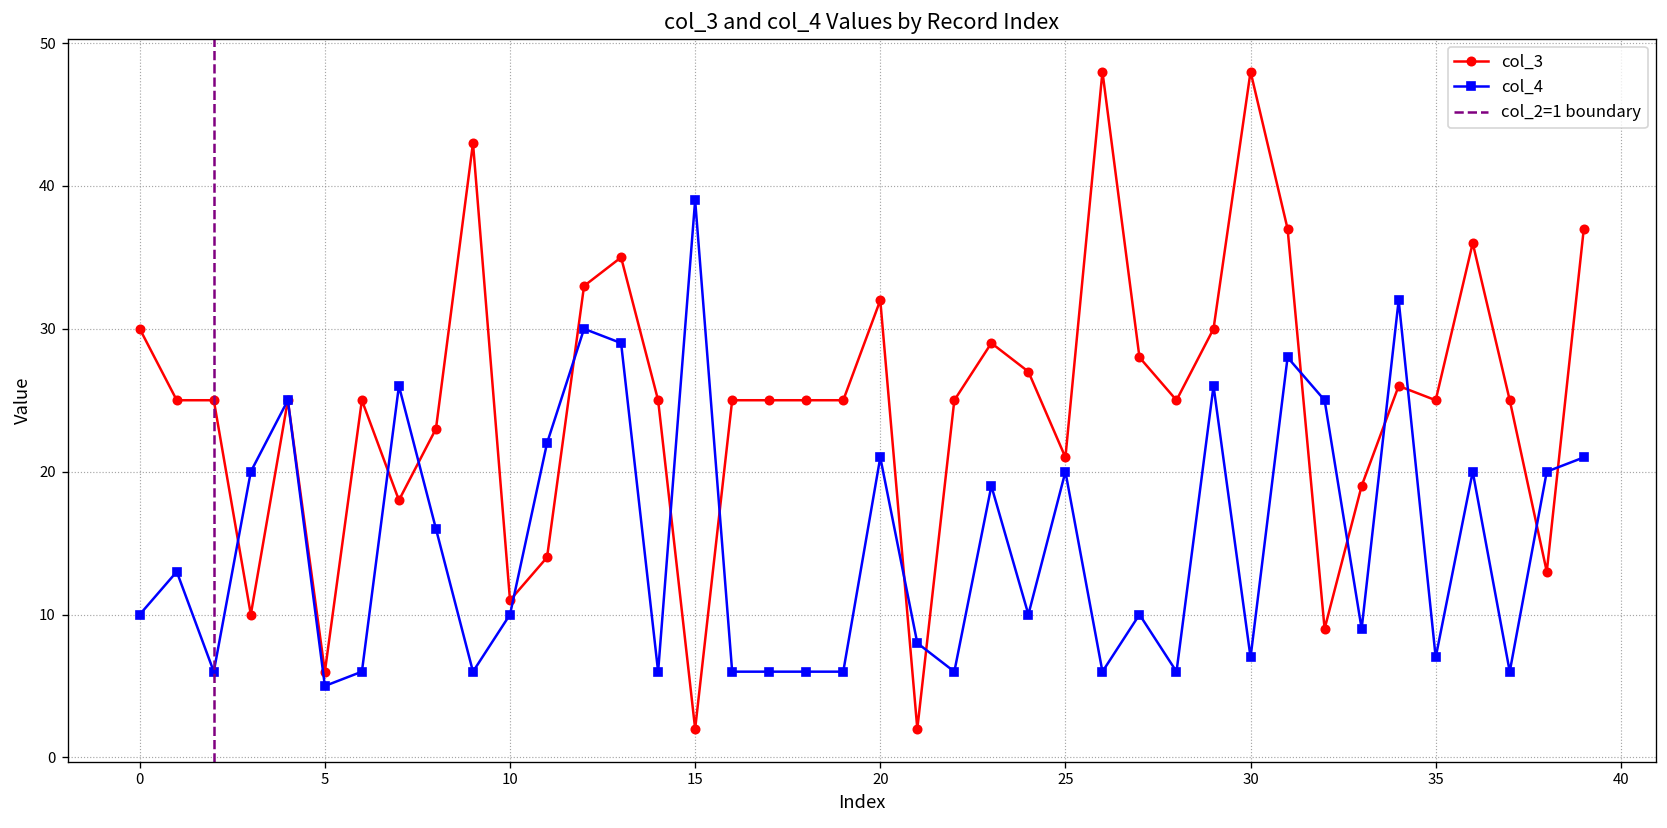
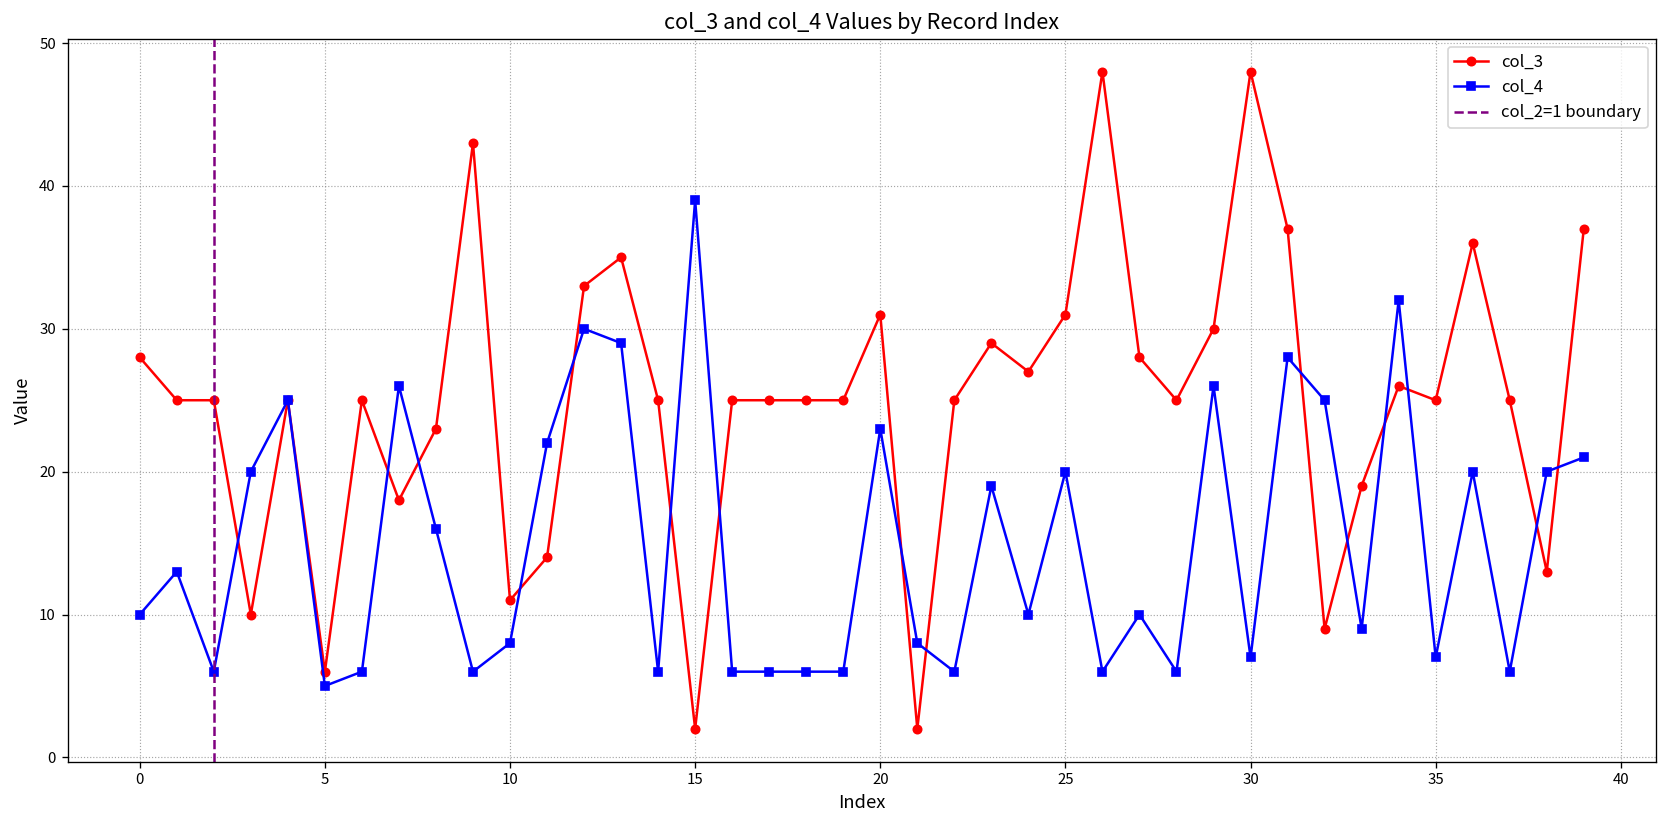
col_3, 0: 30 -> 28
col_4, 10: 10 -> 8
col_3, 20: 32 -> 31
col_4, 20: 21 -> 23
col_3, 25: 21 -> 31
